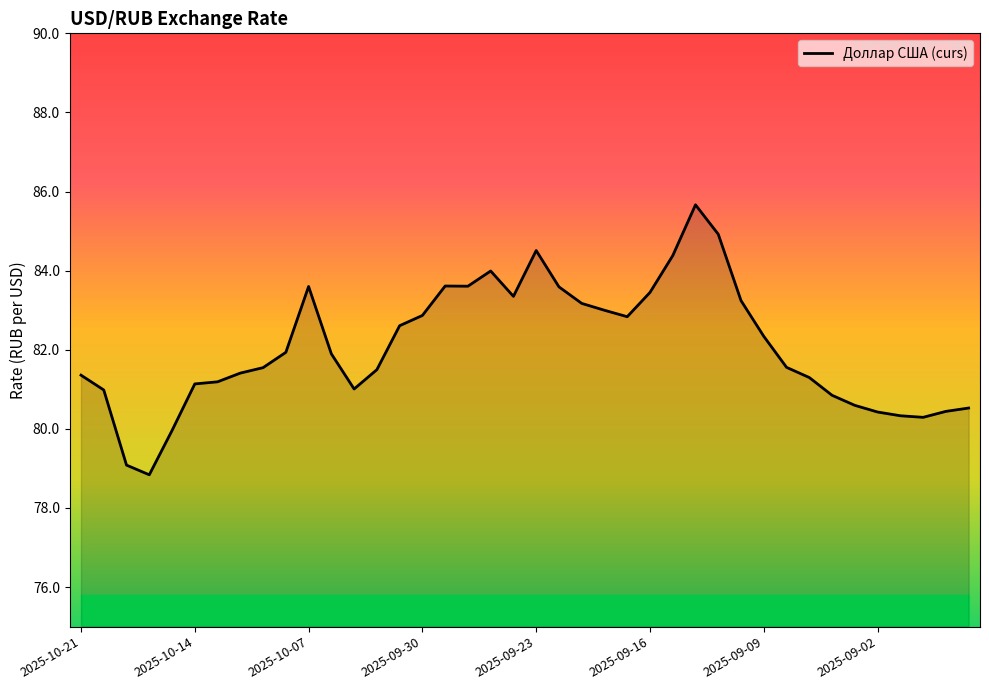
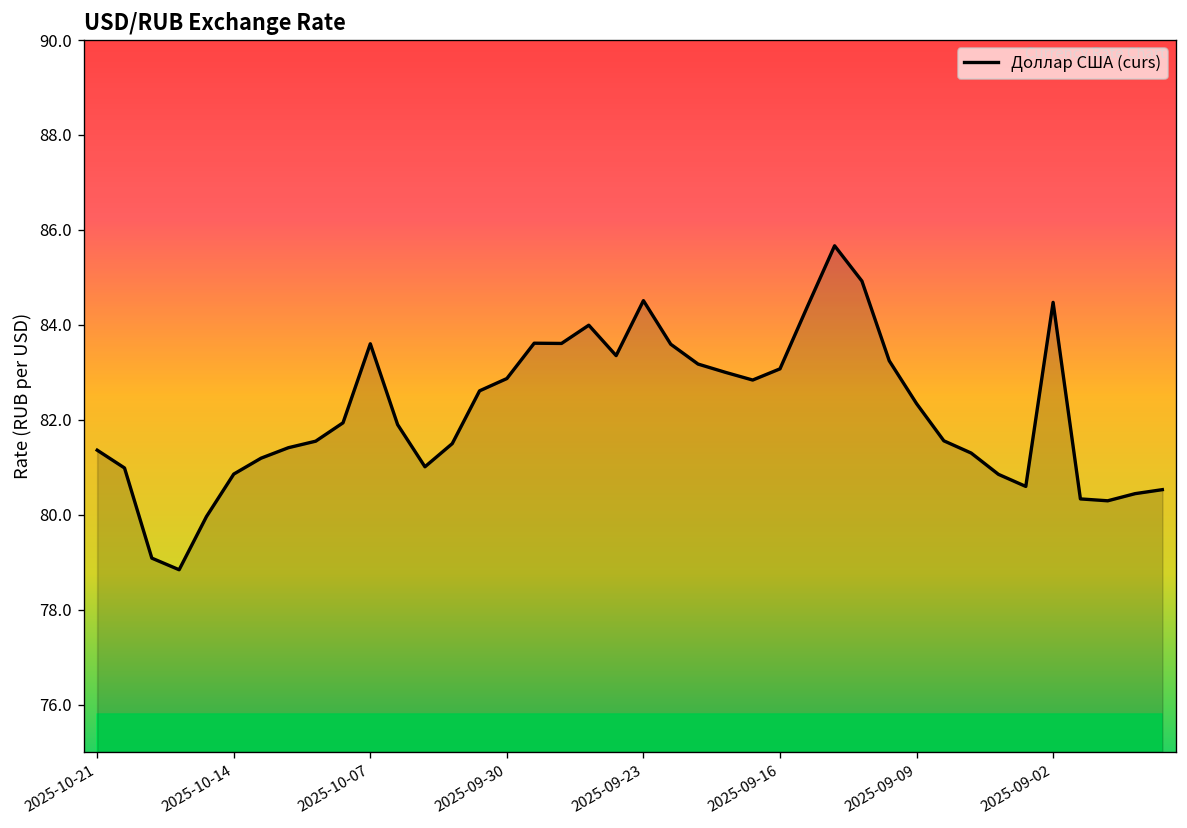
Доллар США (curs), 2025-10-14: 81.1 -> 80.9
Доллар США (curs), 2025-09-16: 83.4 -> 83.1
Доллар США (curs), 2025-09-02: 80.4 -> 84.5
